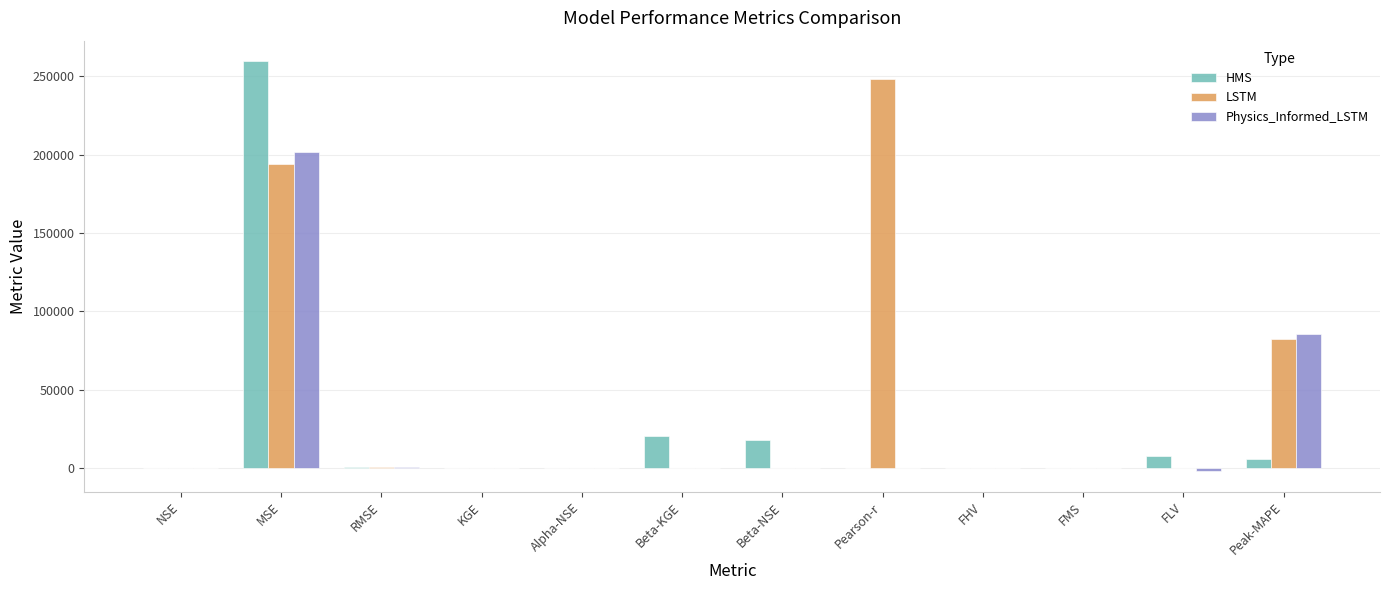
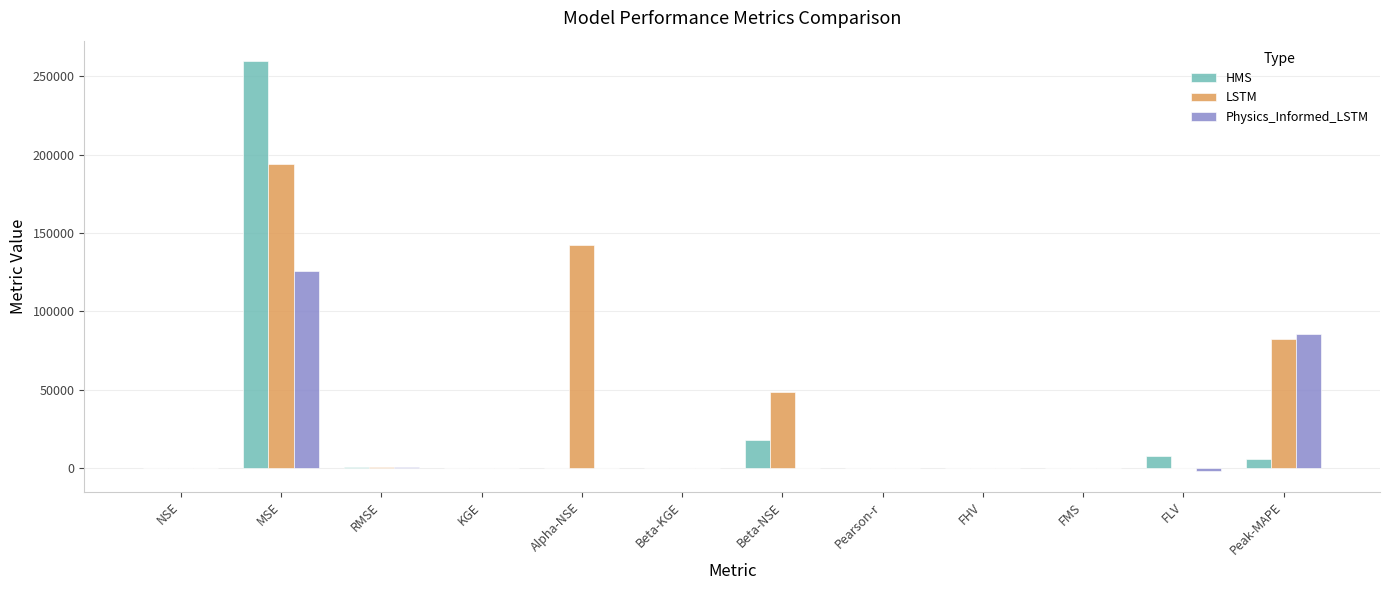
Physics_Informed_LSTM, MSE: 202000 -> 126000
LSTM, Alpha-NSE: 0 -> 143000
HMS, Beta-KGE: 21000 -> 0
LSTM, Beta-NSE: 0 -> 49000
LSTM, Pearson-r: 248000 -> 0
